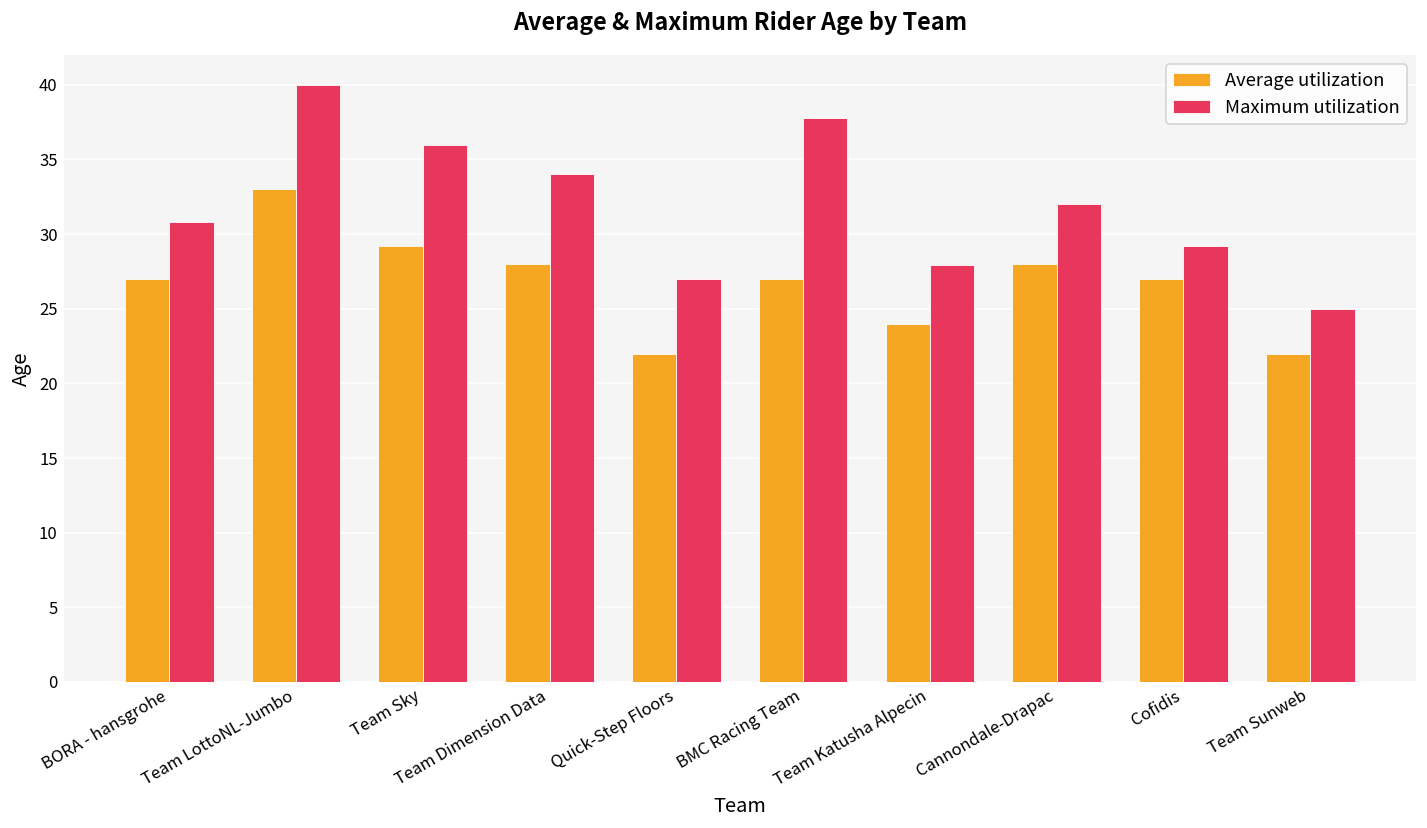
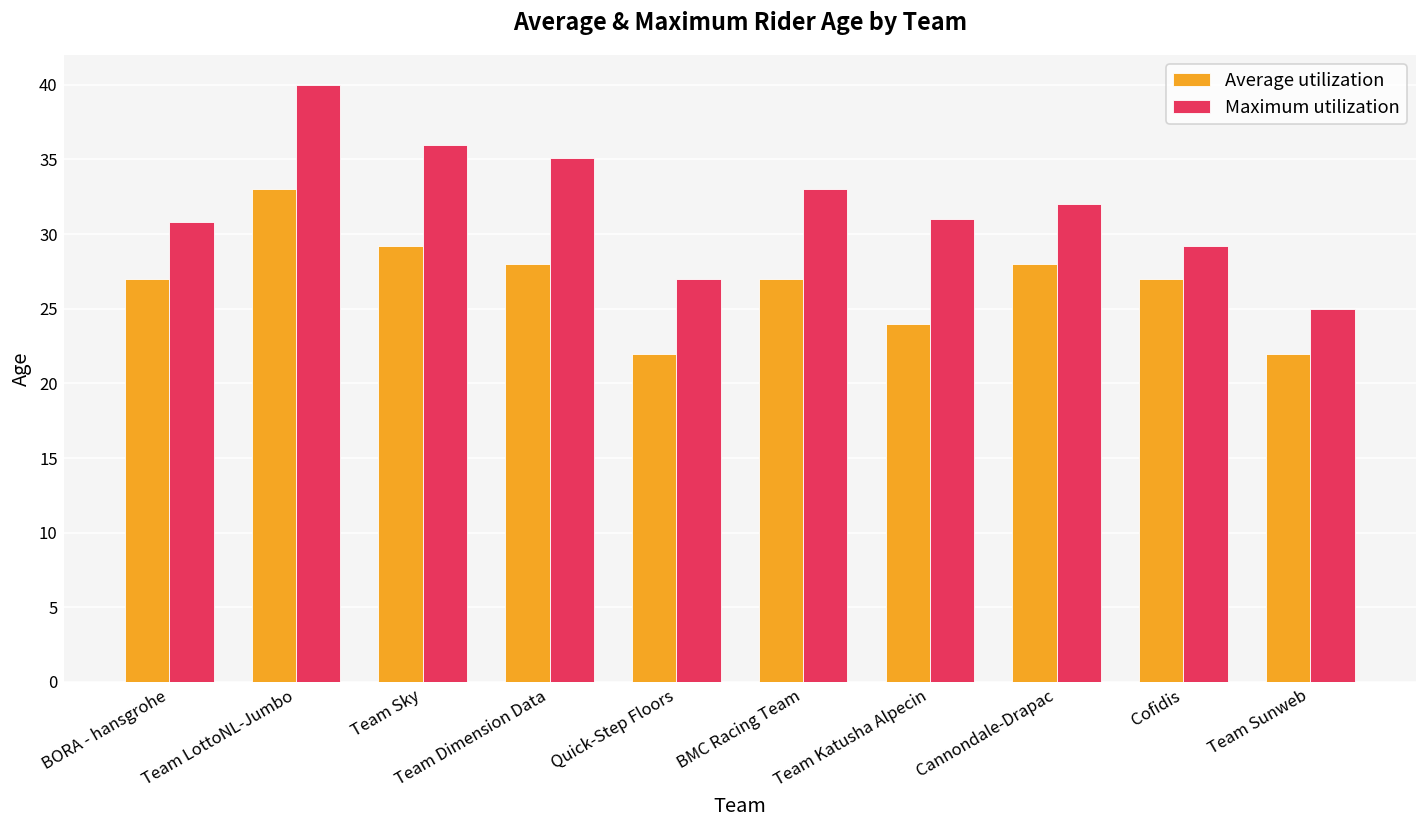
Maximum utilization, Team Dimension Data: 34.0 -> 35.1
Maximum utilization, BMC Racing Team: 37.8 -> 33.0
Maximum utilization, Team Katusha Alpecin: 27.9 -> 31.0
